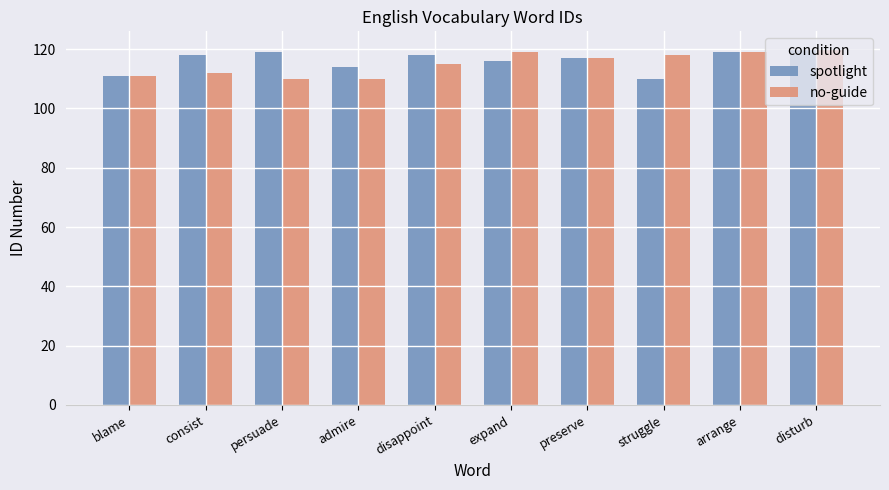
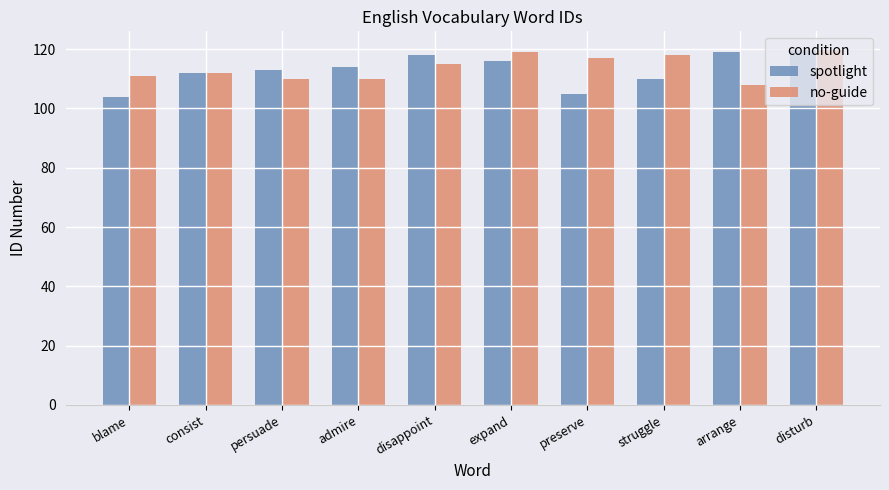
spotlight, blame: 111 -> 104
spotlight, consist: 118 -> 112
spotlight, persuade: 119 -> 113
spotlight, preserve: 117 -> 105
no-guide, arrange: 119 -> 108
